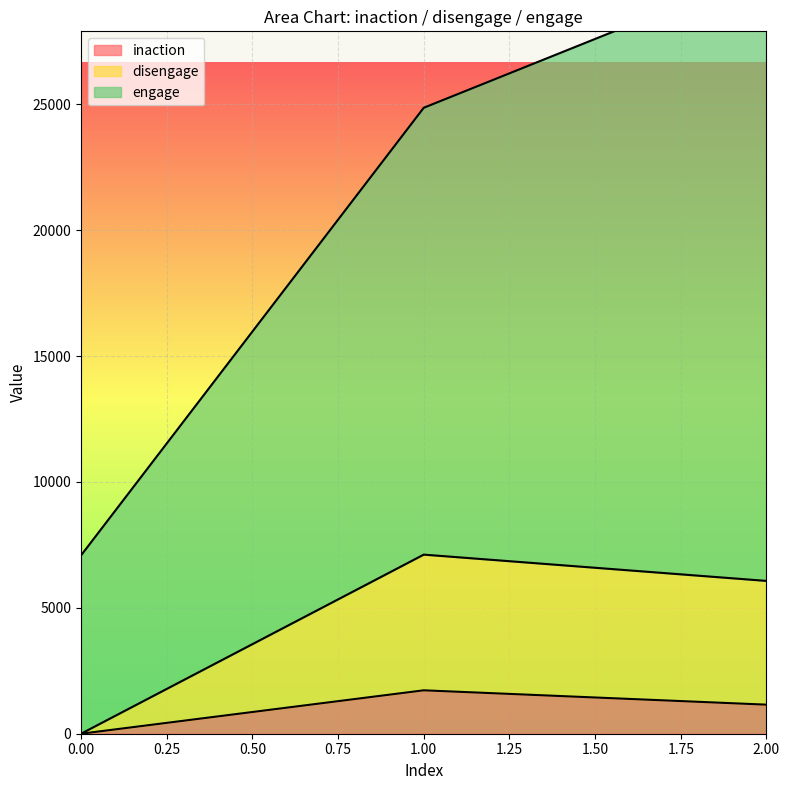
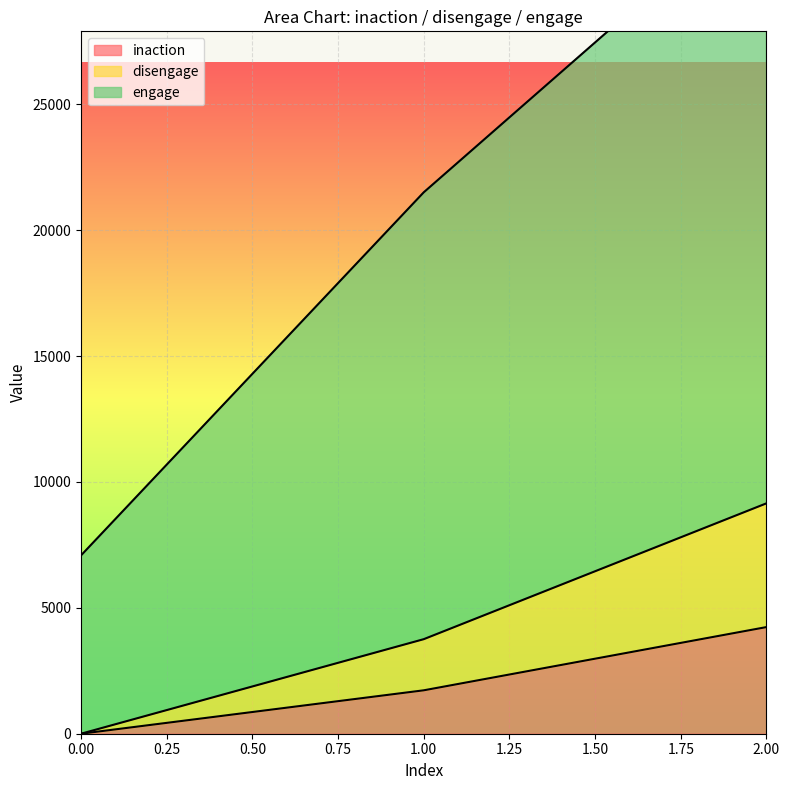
disengage, 1.00: 5400 -> 2000
inaction, 2.00: 1200 -> 4200
